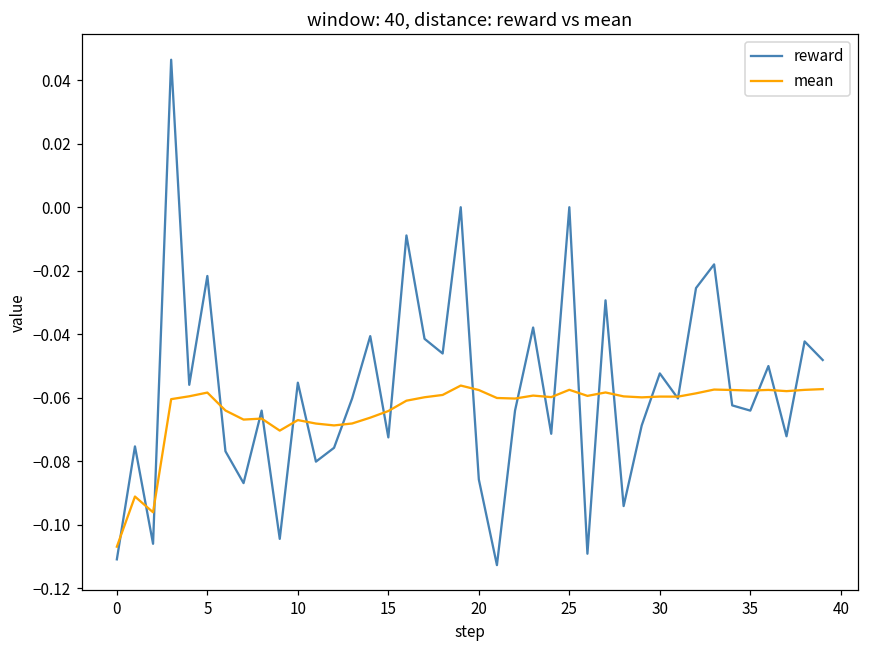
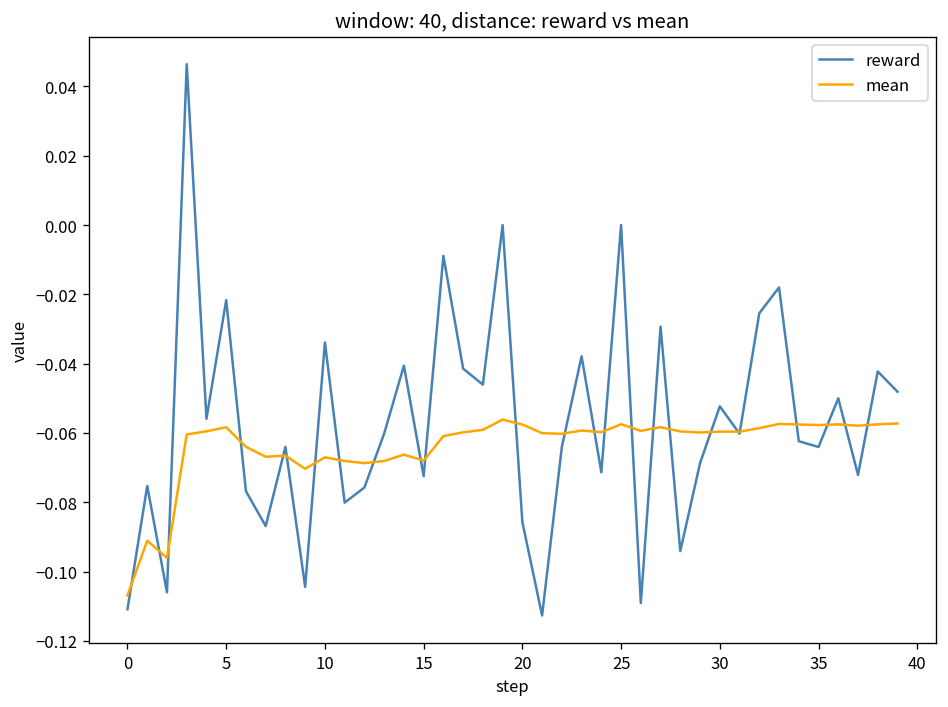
reward, 10: -0.055 -> -0.034
mean, 15: -0.064 -> -0.068
